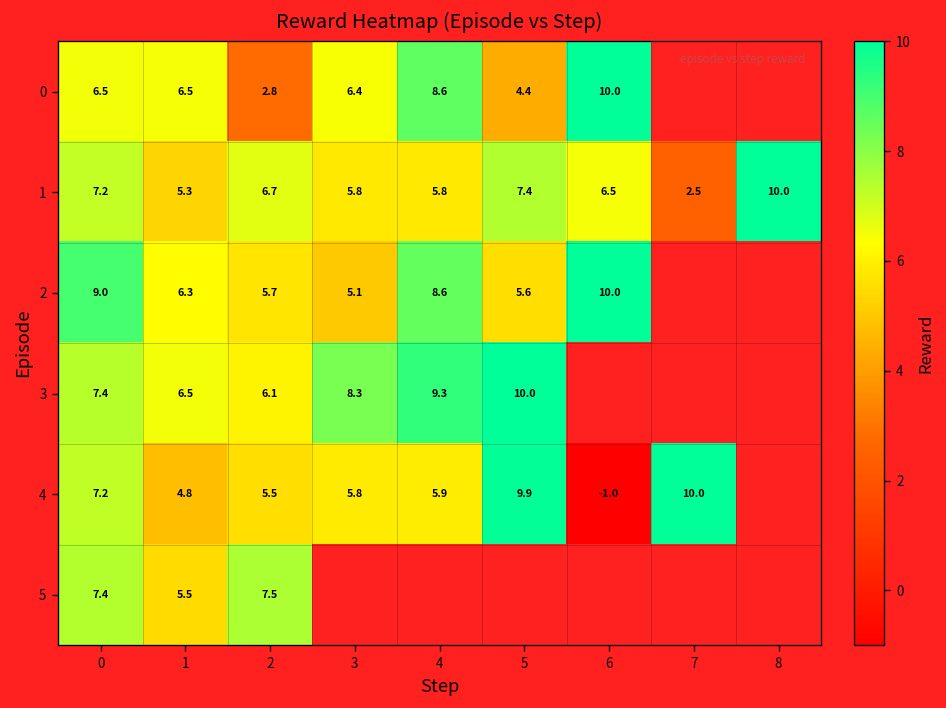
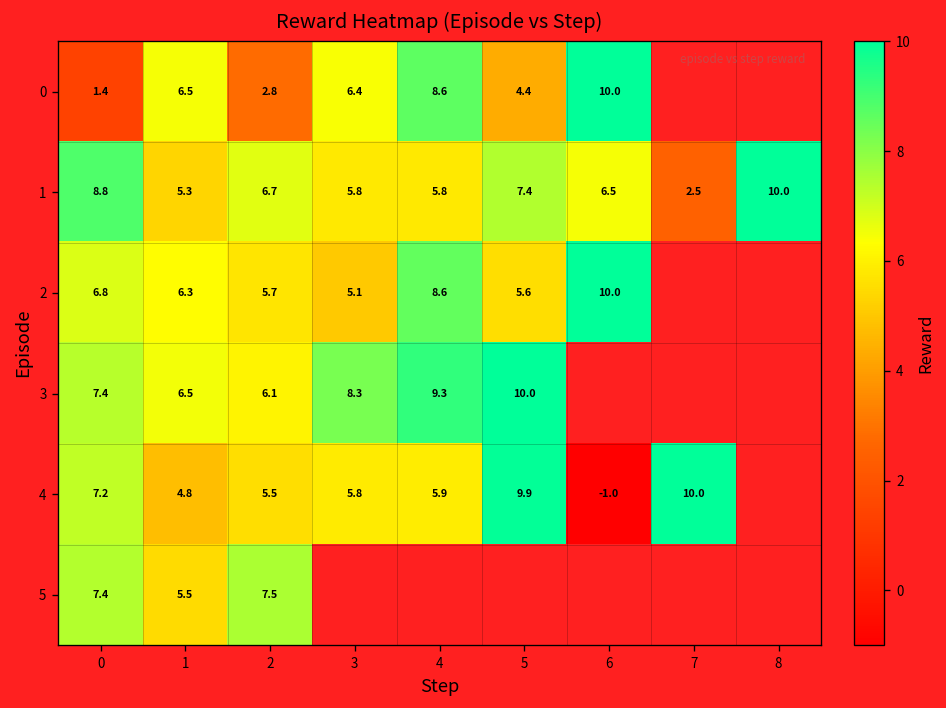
0, 0: 6.5 -> 1.4
1, 0: 7.2 -> 8.8
2, 0: 9.0 -> 6.8
